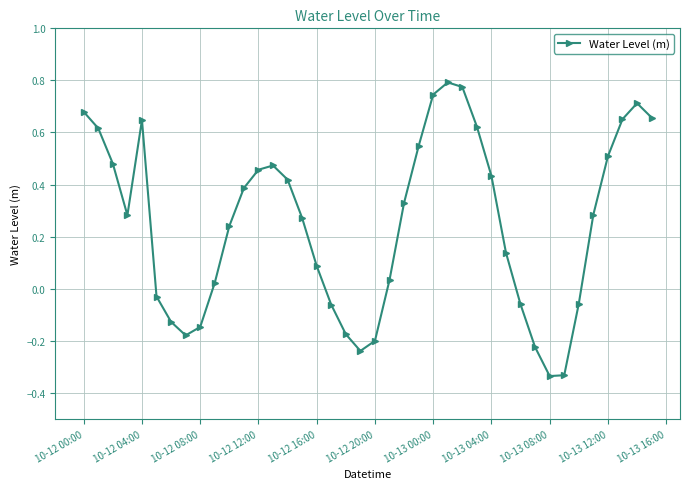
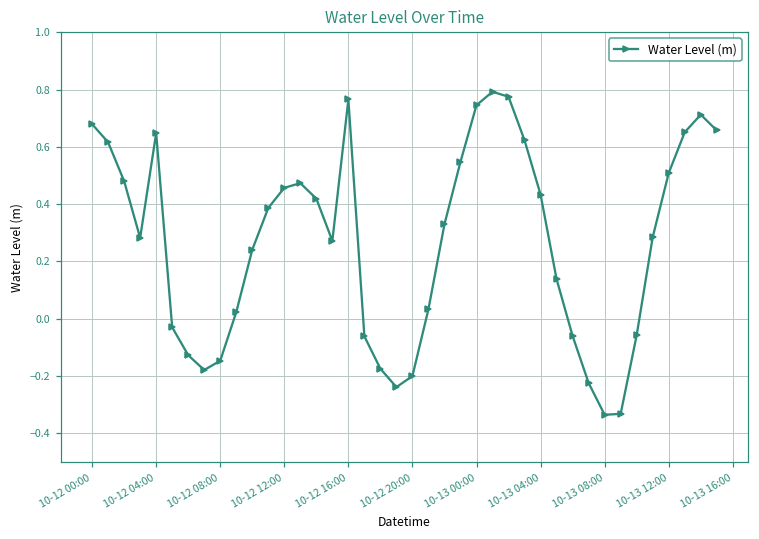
10-12 16:00: 0.09 -> 0.77
